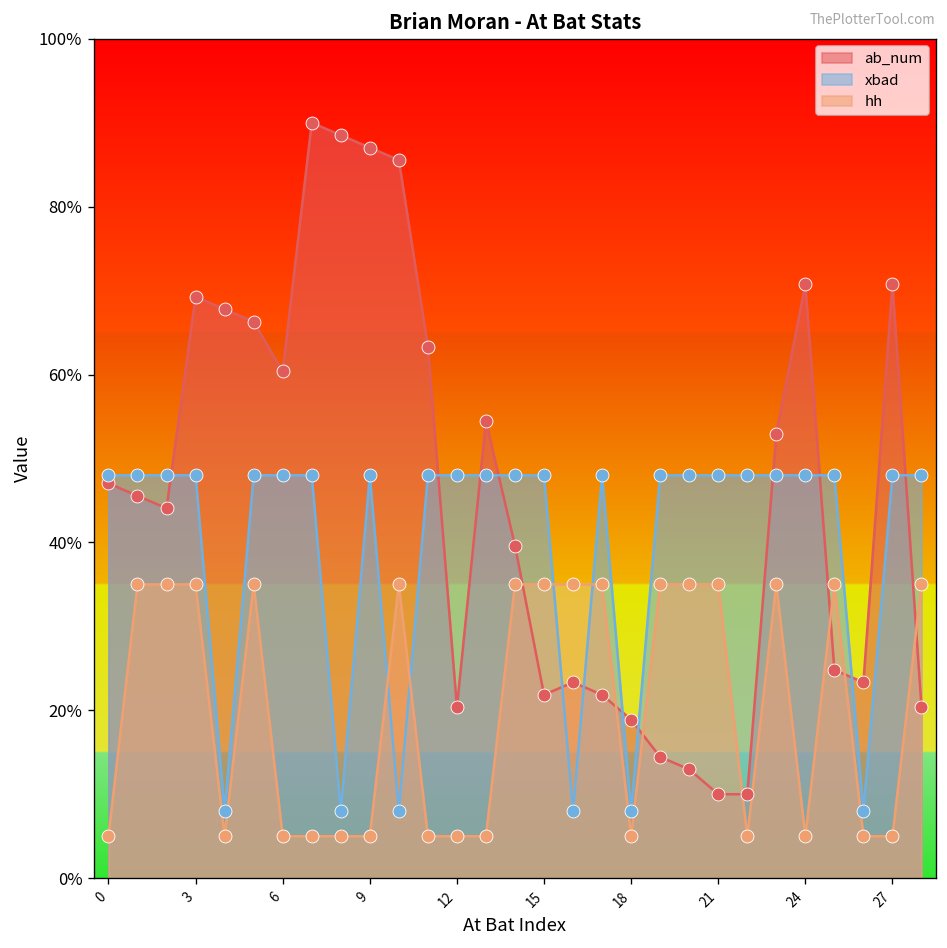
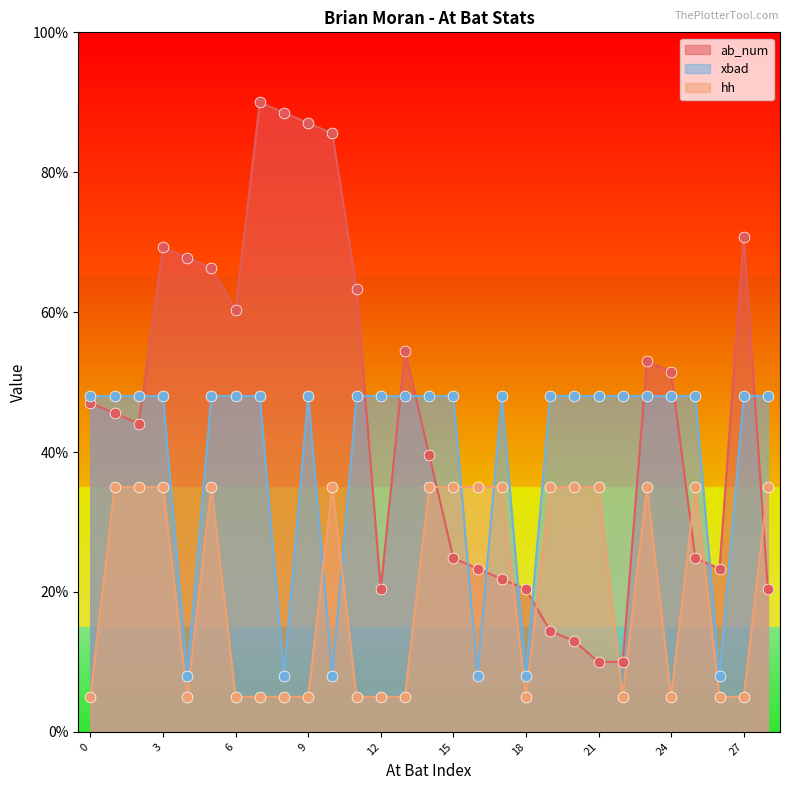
ab_num, 15: 22% -> 25%
ab_num, 18: 19% -> 20%
ab_num, 24: 71% -> 51%
